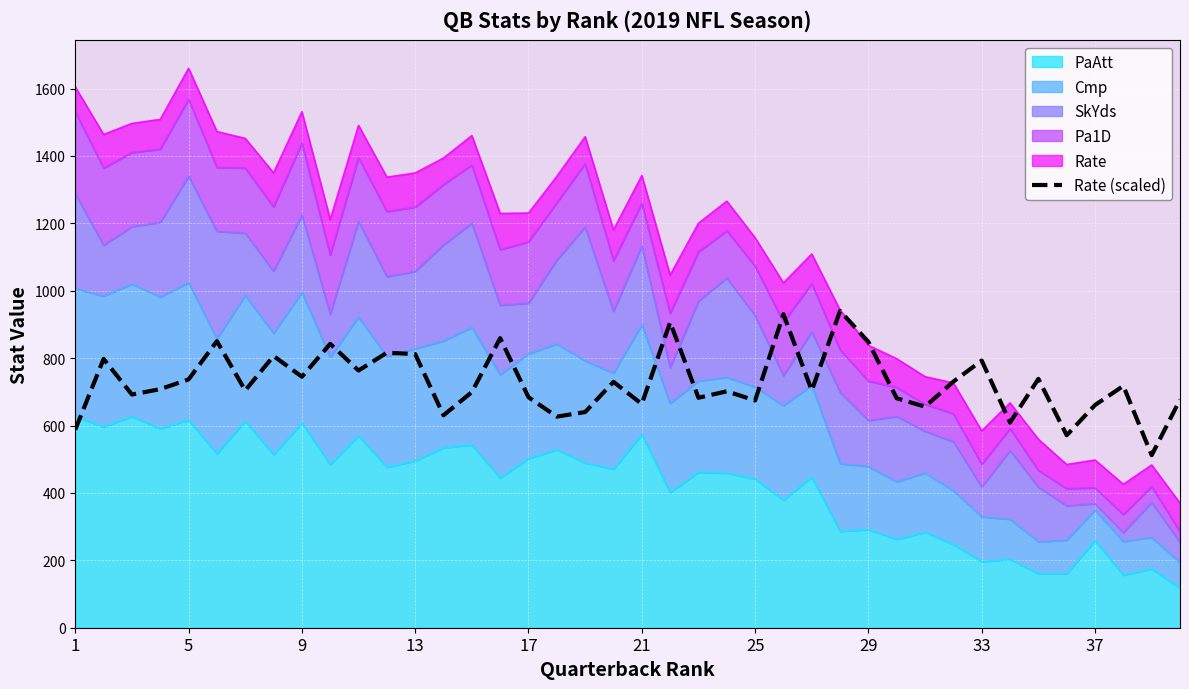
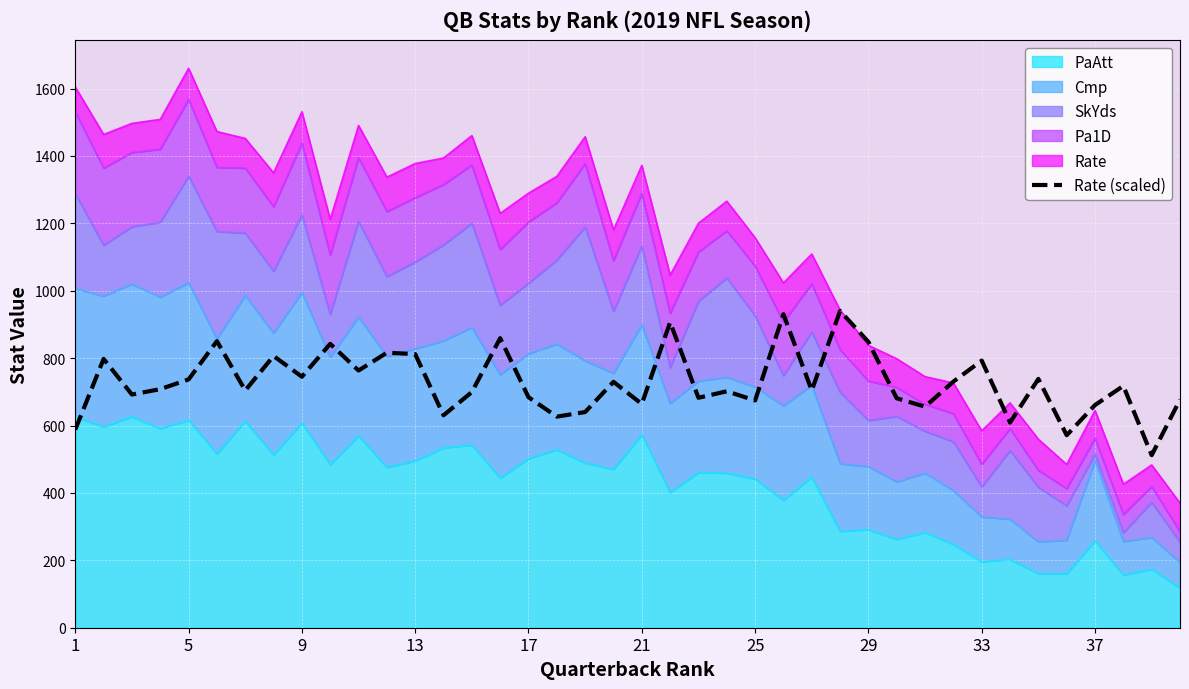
SkYds, 13: 230 -> 260
SkYds, 17: 150 -> 210
Pa1D, 21: 130 -> 160
Cmp, 37: 90 -> 240
